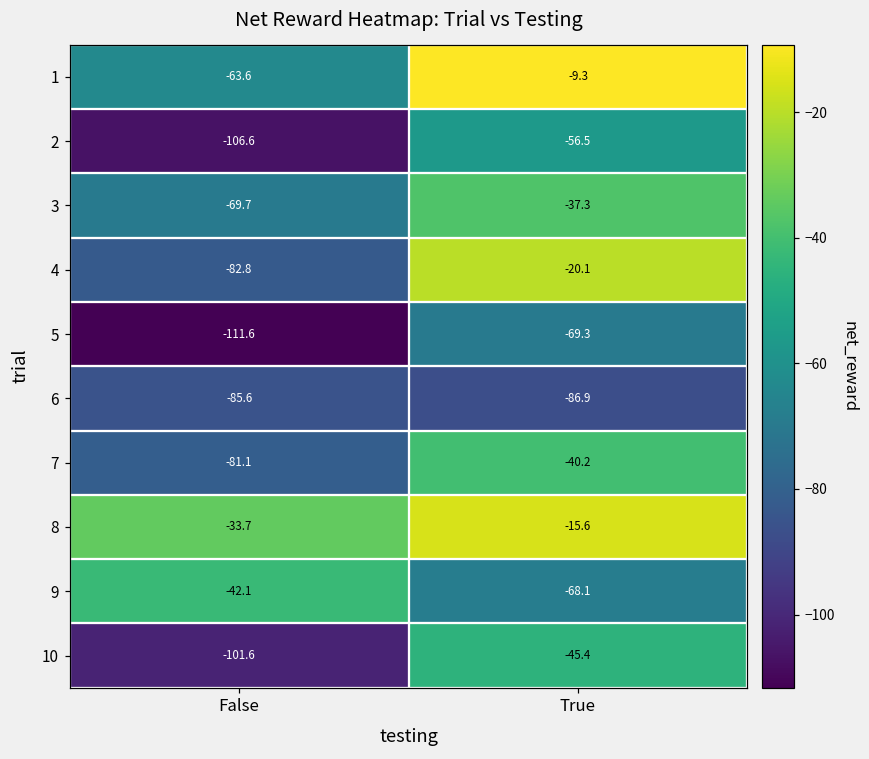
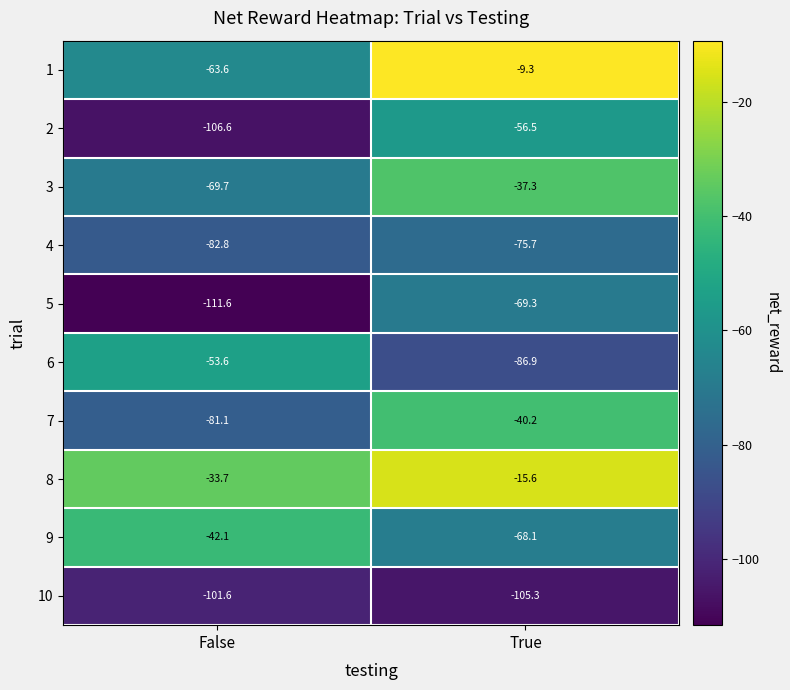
4, True: -20.1 -> -75.7
6, False: -85.6 -> -53.6
10, True: -45.4 -> -105.3
